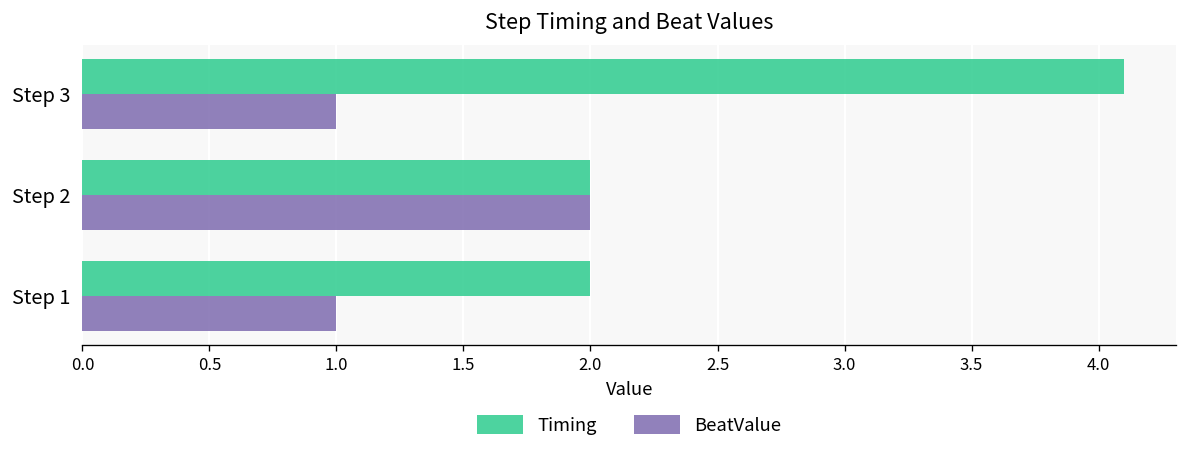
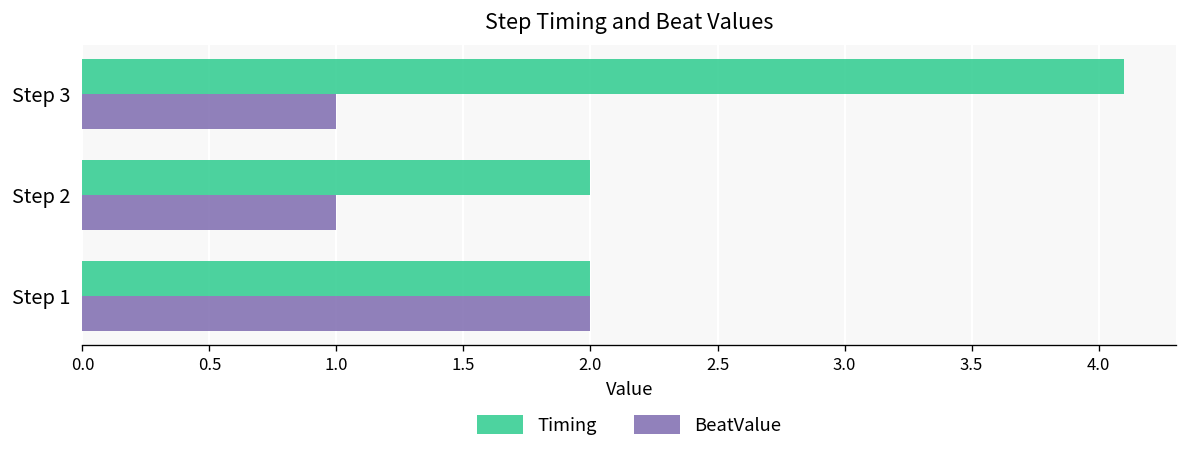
BeatValue, Step 2: 2 -> 1
BeatValue, Step 1: 1 -> 2
